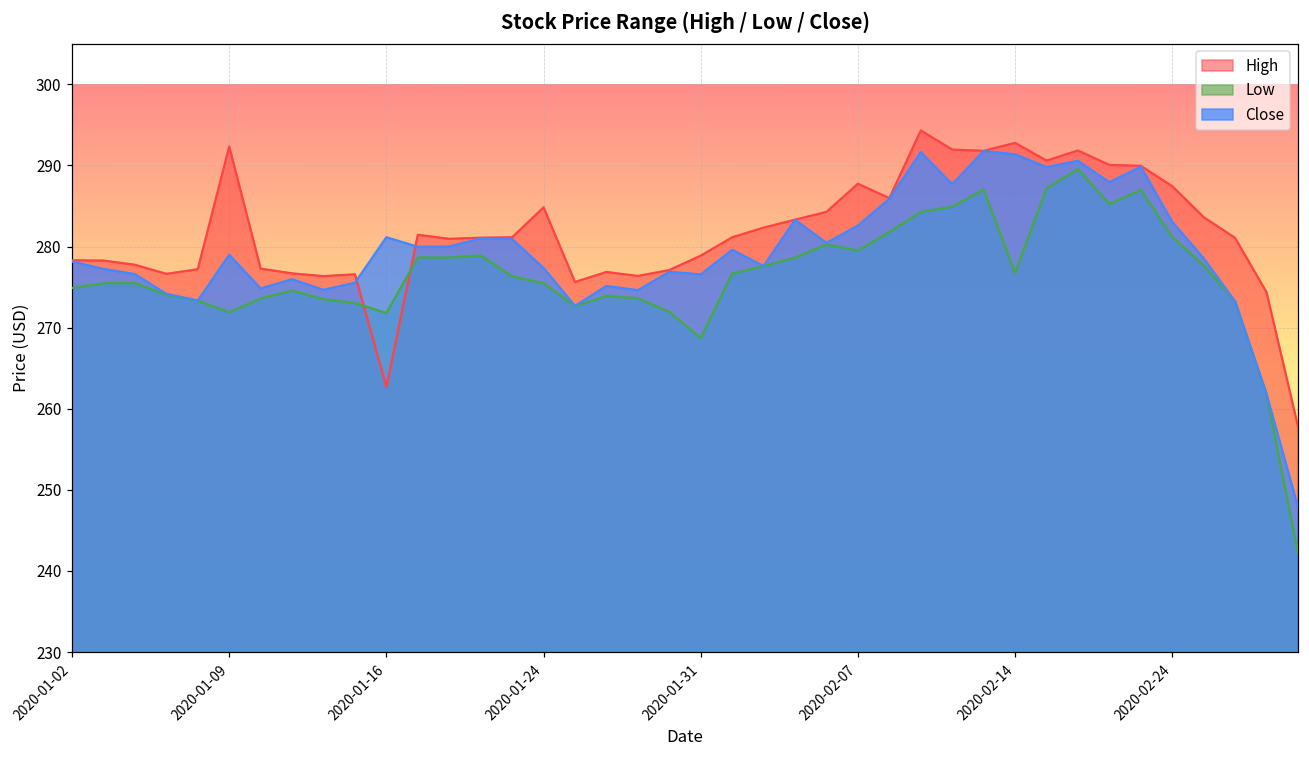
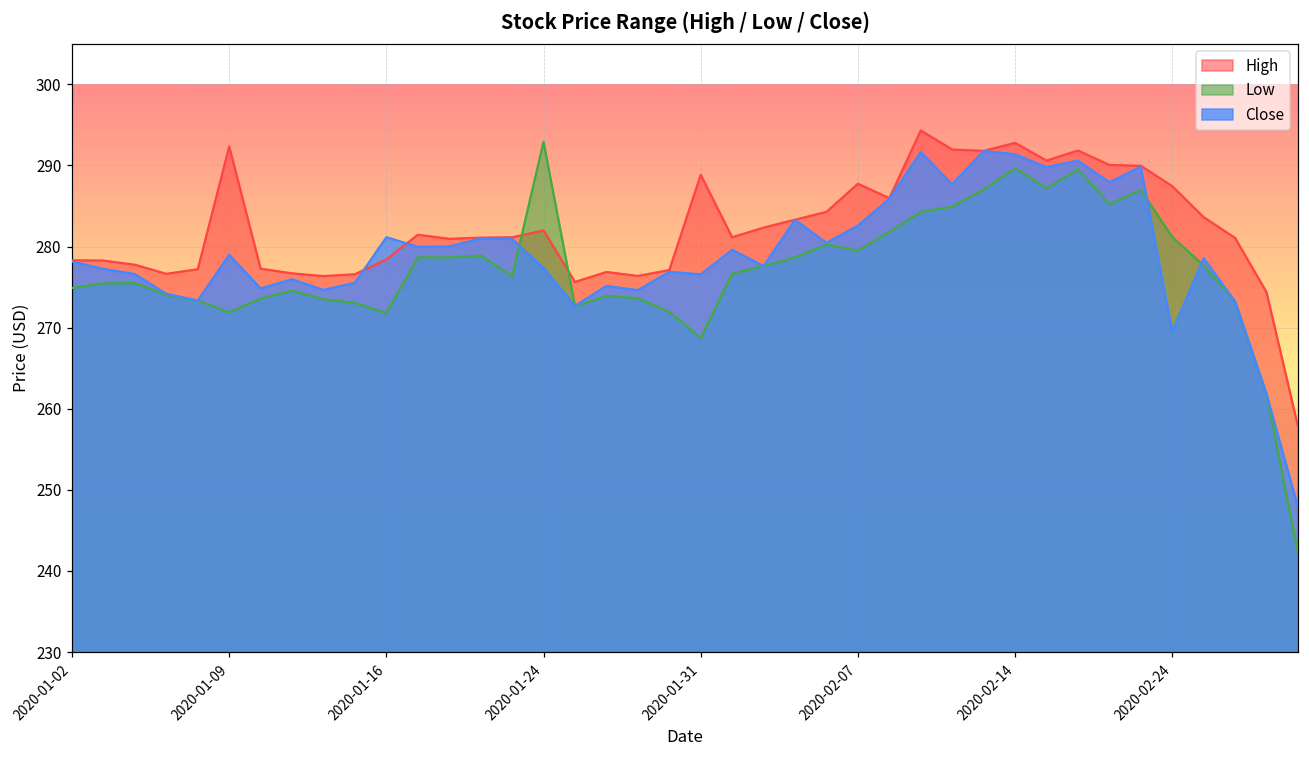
High, 2020-01-16: 263 -> 278
High, 2020-01-24: 285 -> 282
Low, 2020-01-24: 275 -> 293
High, 2020-01-31: 279 -> 289
Low, 2020-02-14: 277 -> 290
Close, 2020-02-24: 283 -> 270
